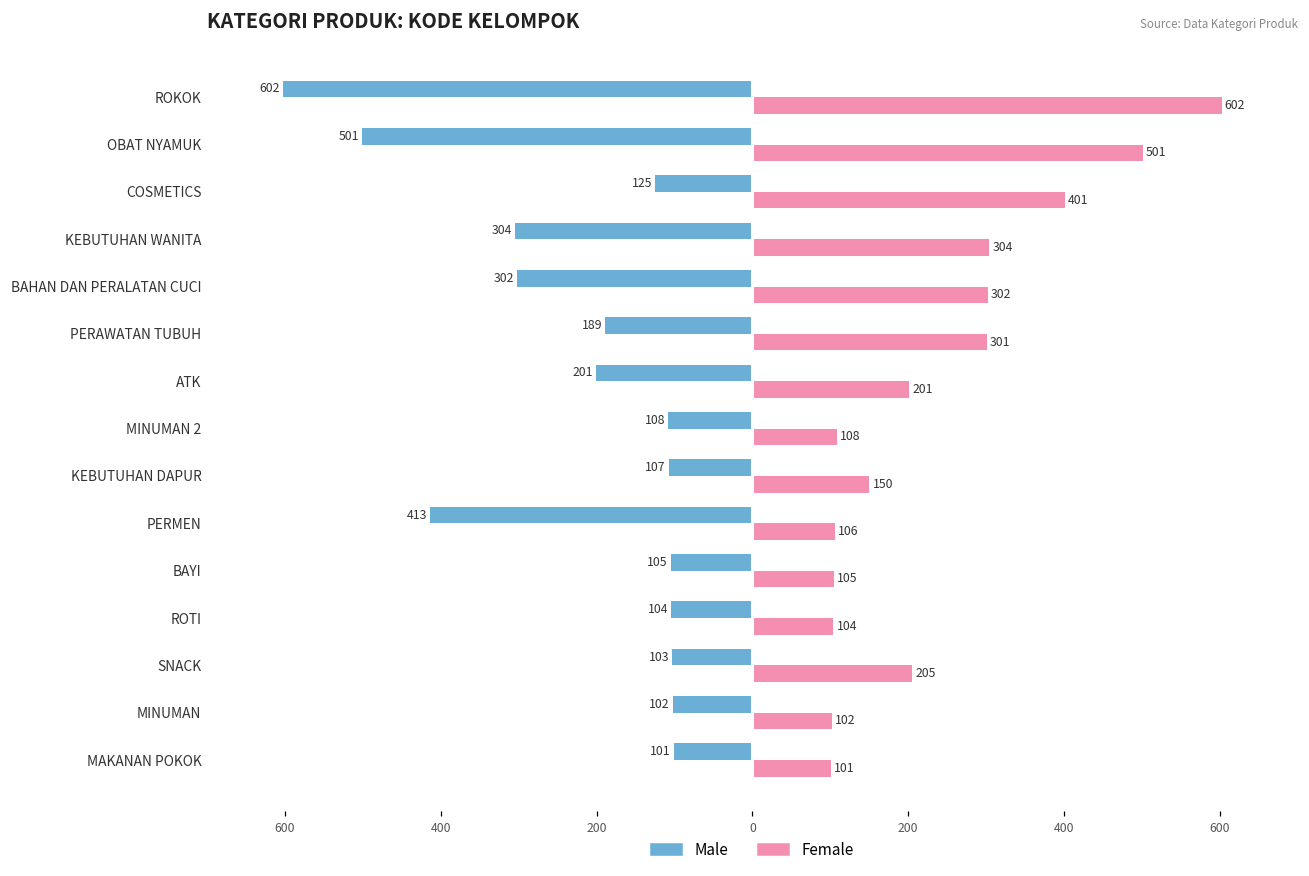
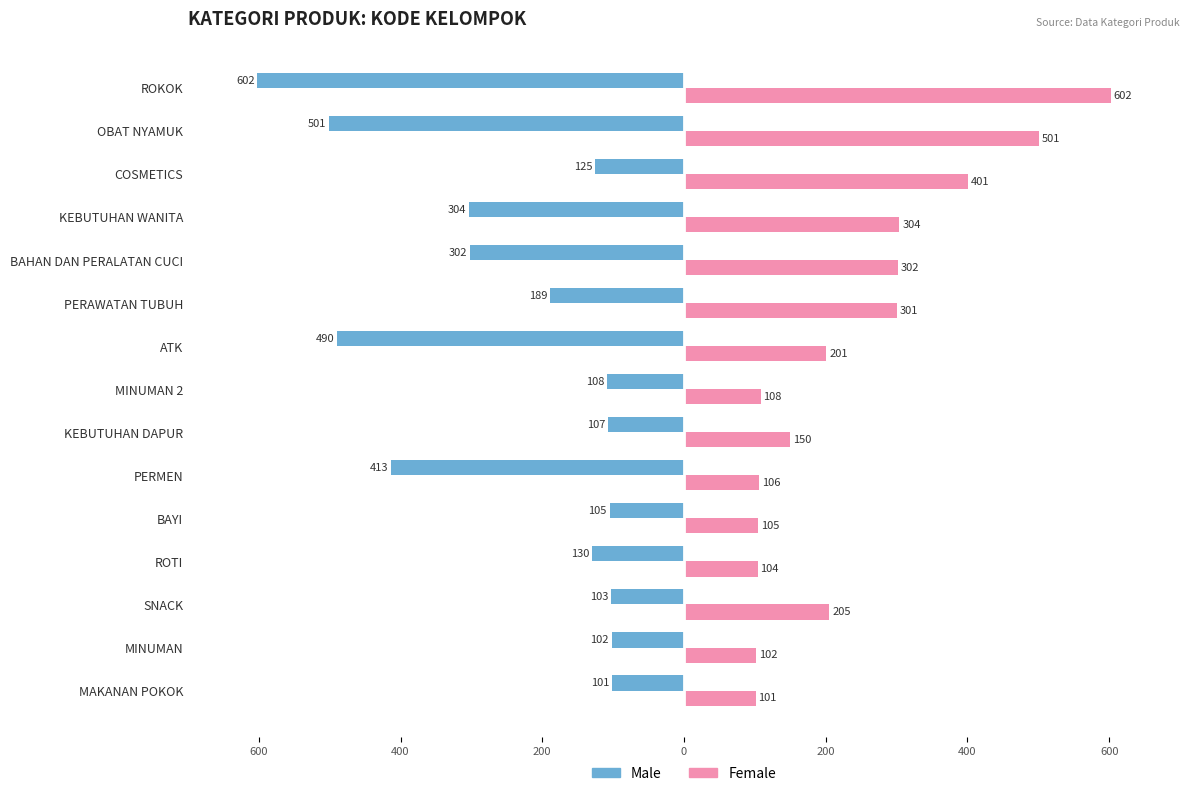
Male, ATK: 201 -> 490
Male, ROTI: 104 -> 130
